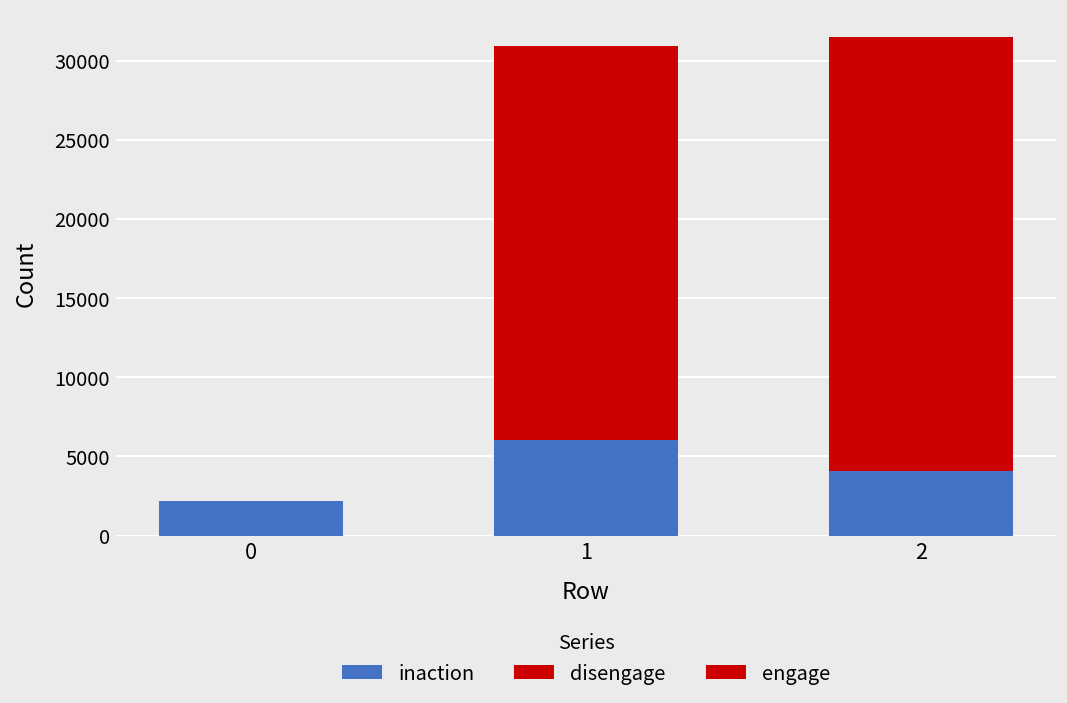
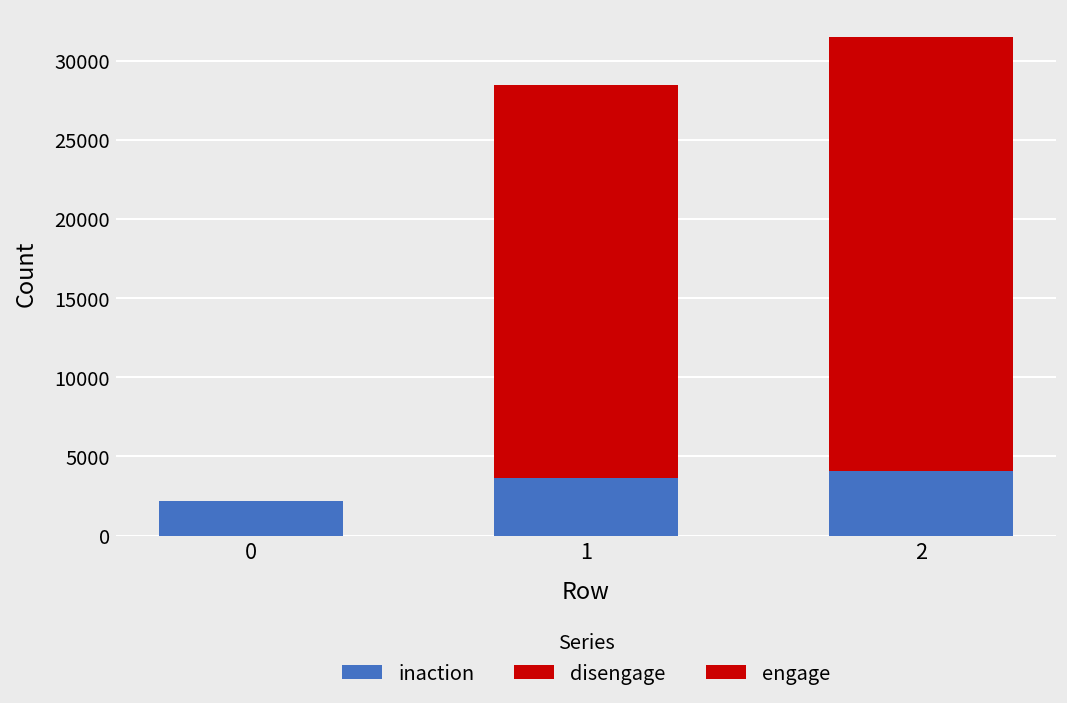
inaction, 1: 6100 -> 3600
